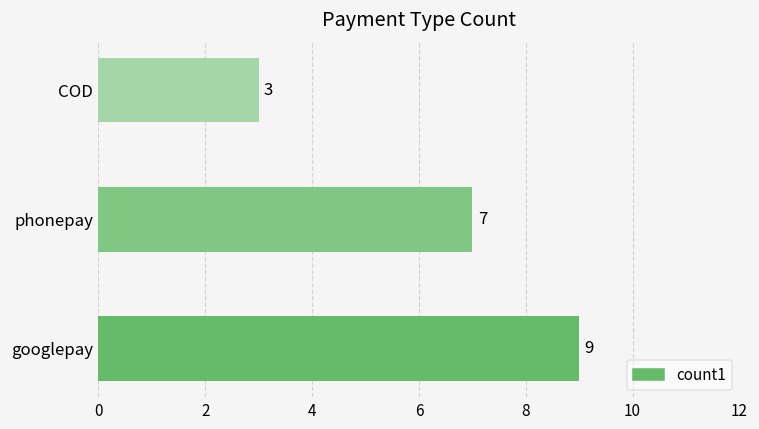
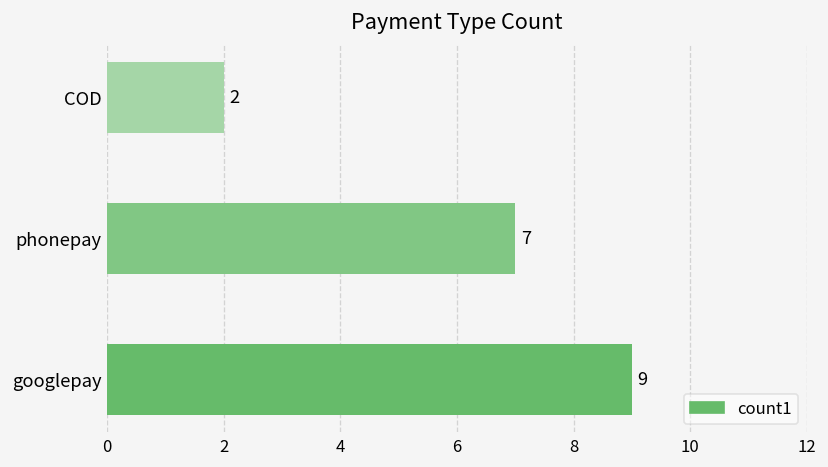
COD: 3 -> 2
